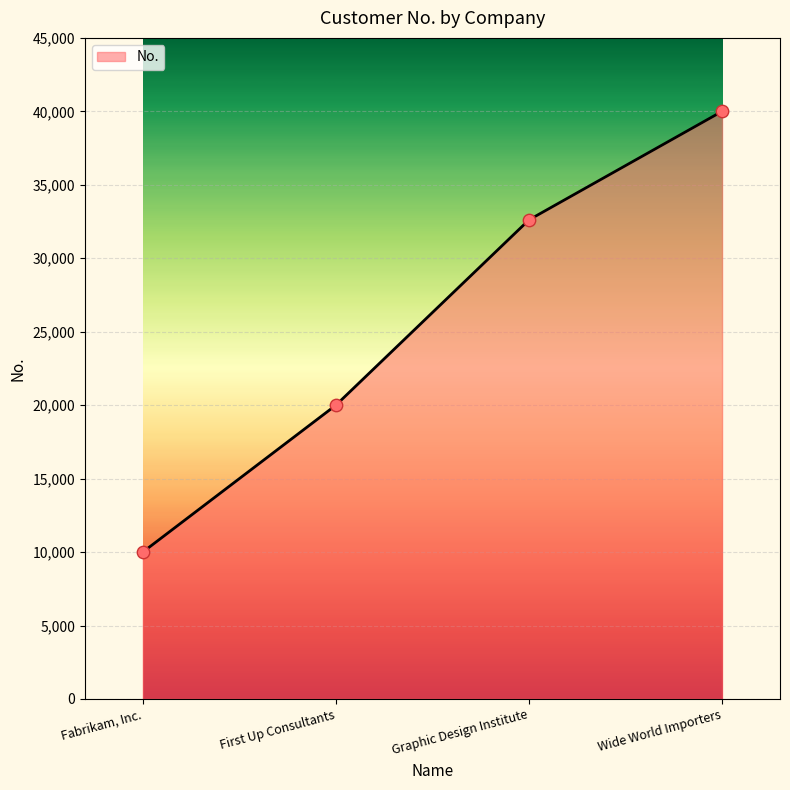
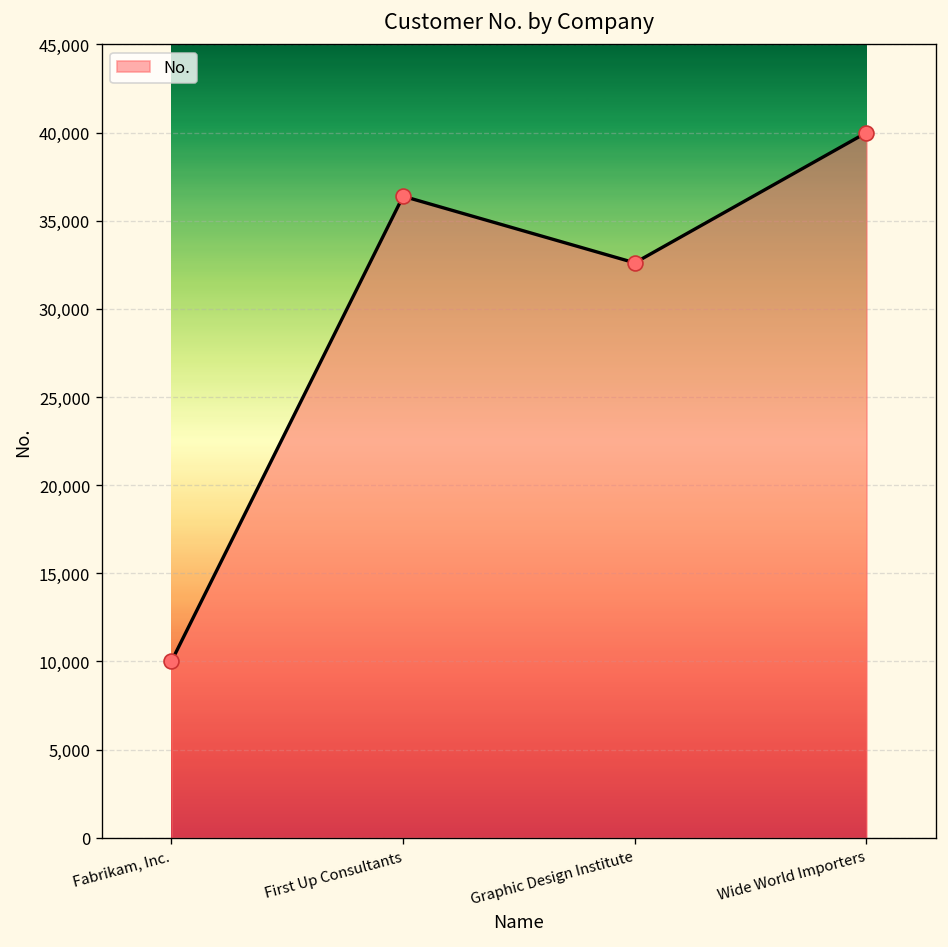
First Up Consultants: 20,000 -> 36,400
